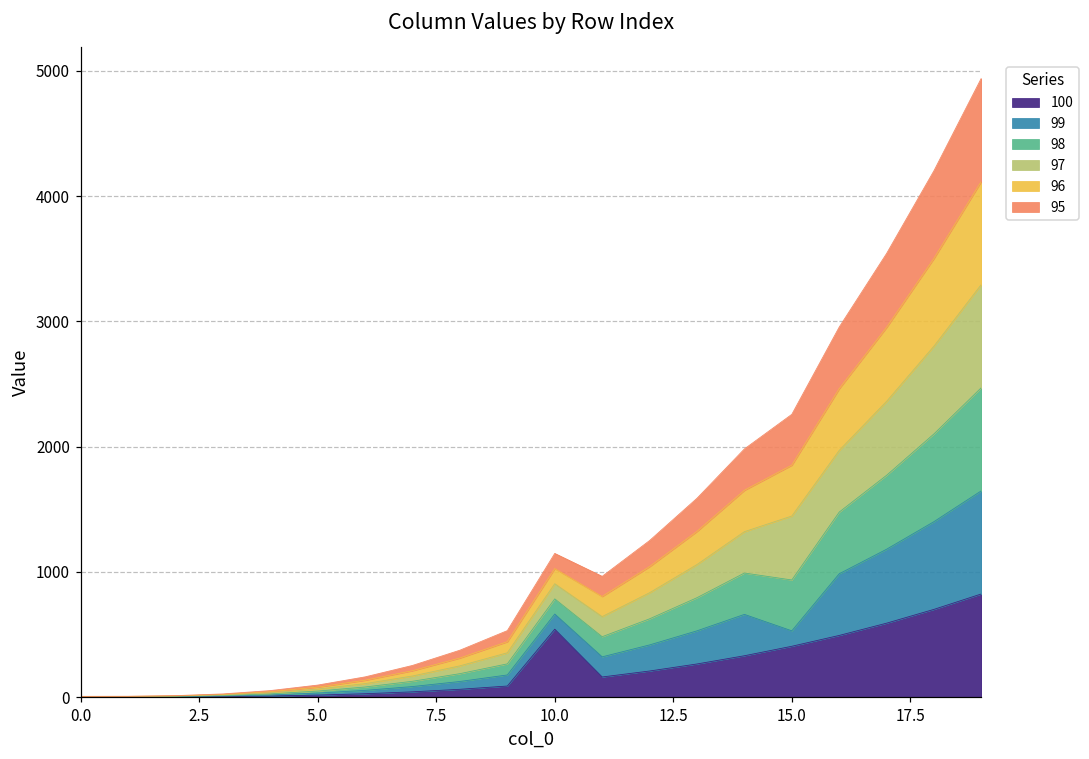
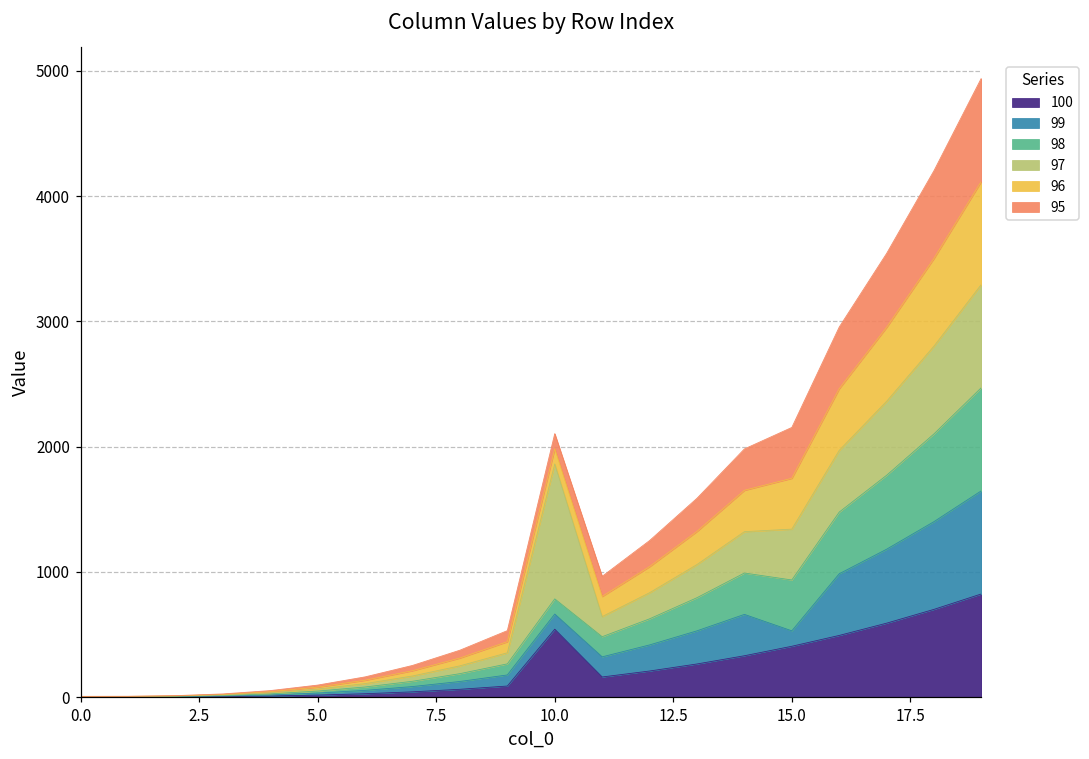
97, 10.0: 120 -> 1080
97, 15.0: 510 -> 410
